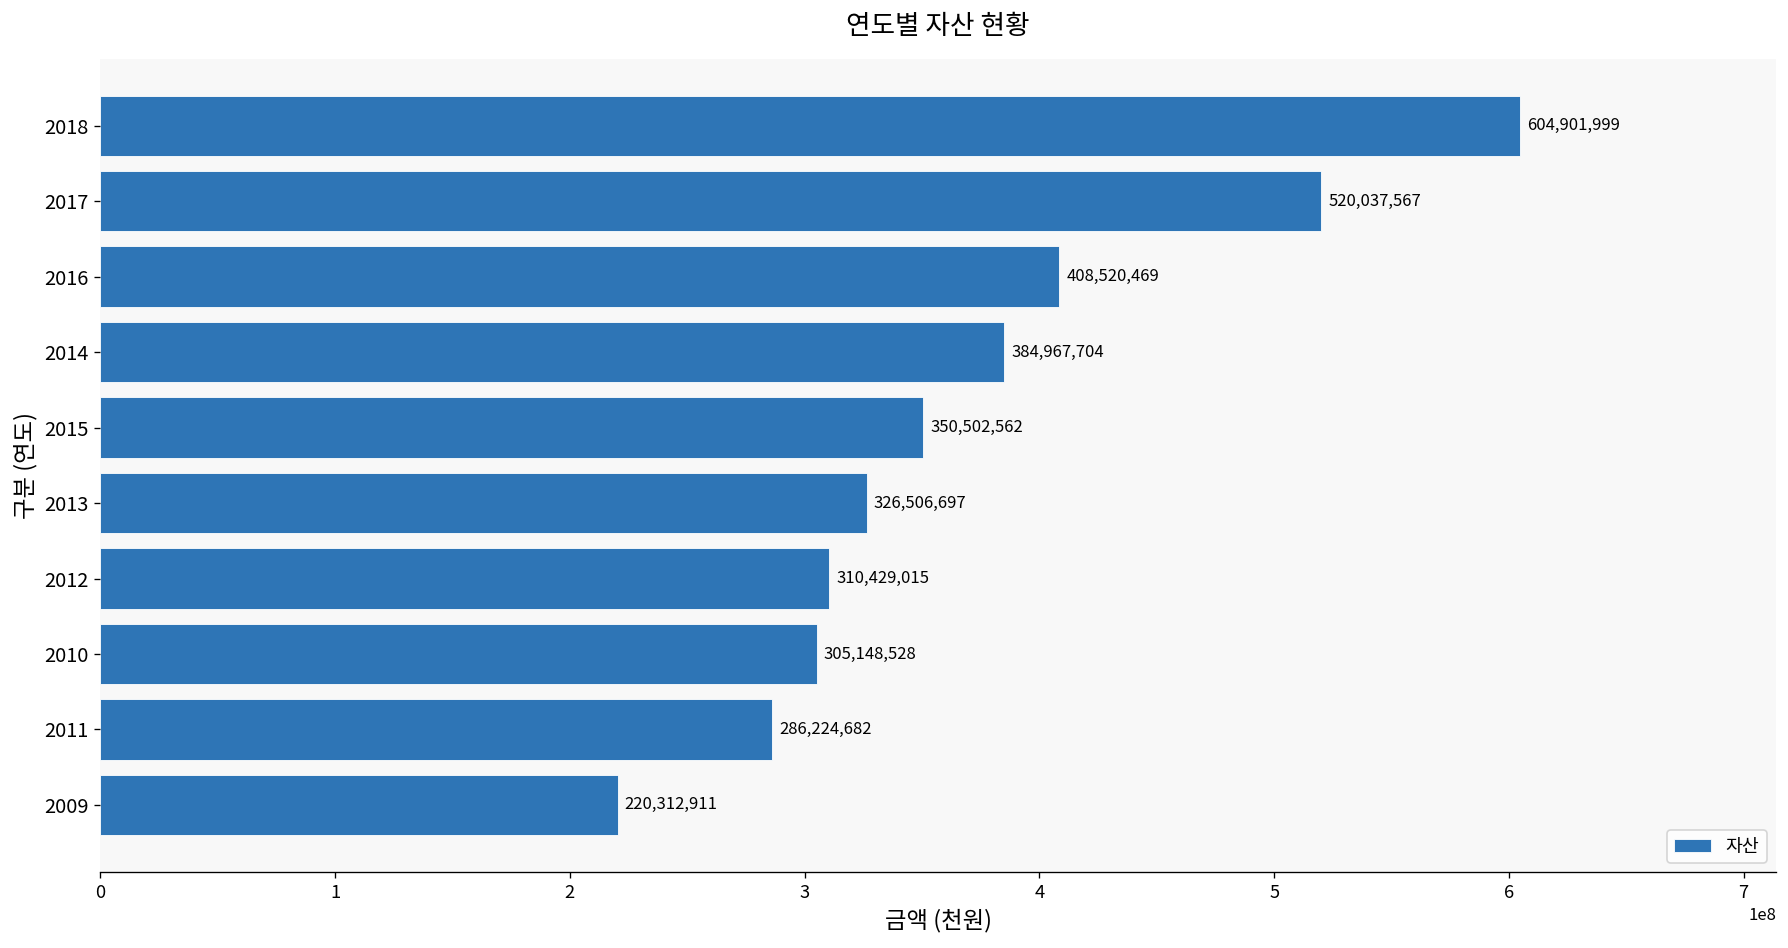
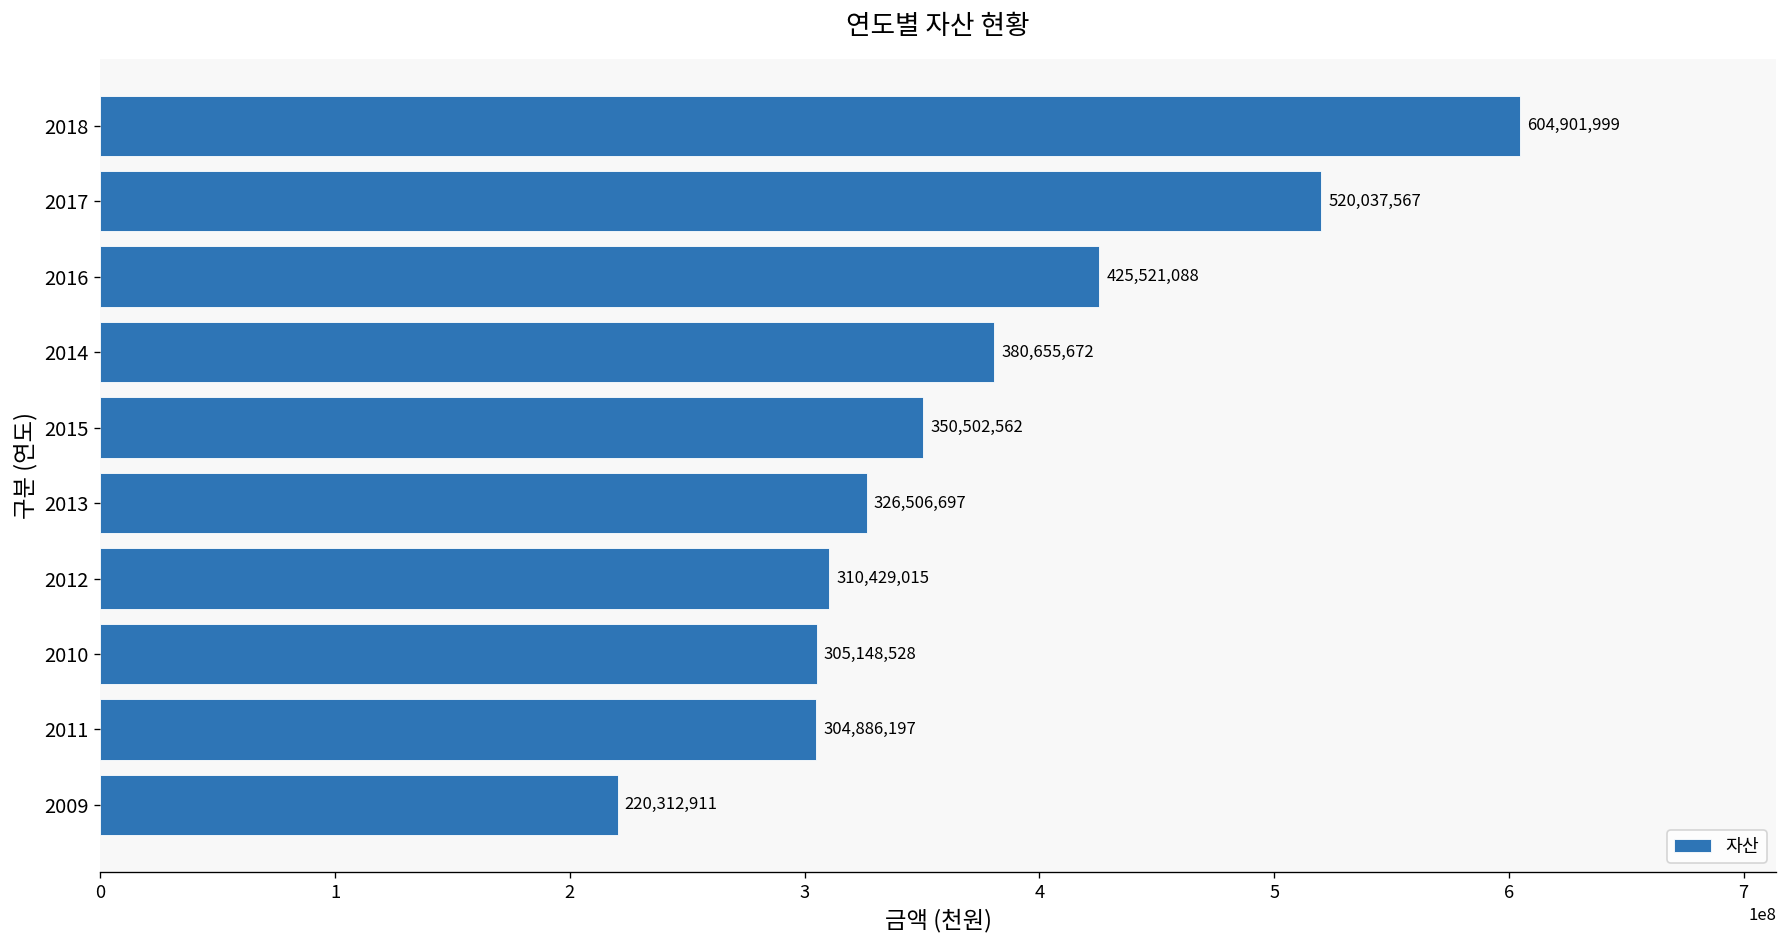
2016: 408,520,469 -> 425,521,088
2014: 384,967,704 -> 380,655,672
2011: 286,224,682 -> 304,886,197
